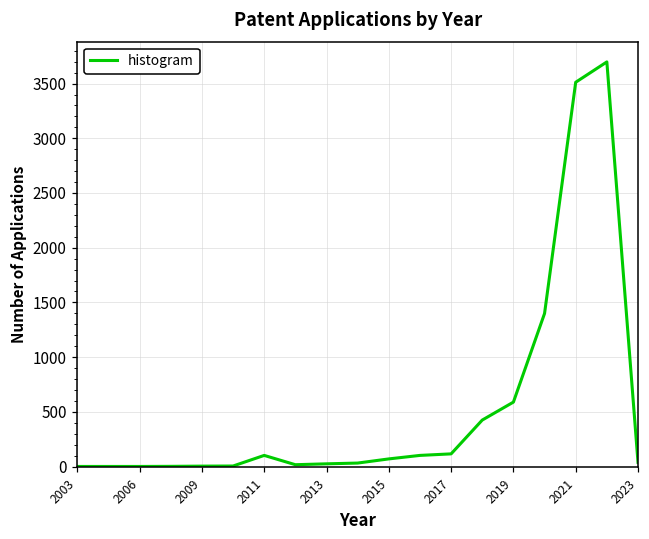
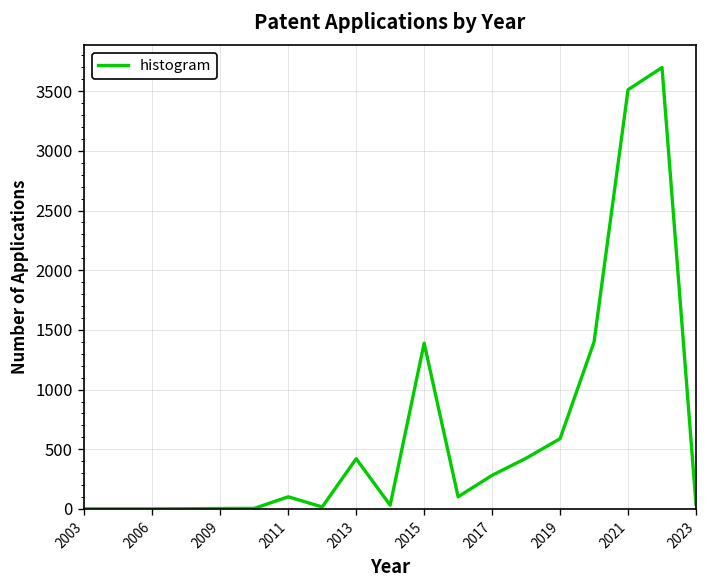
2013: 0 -> 400
2015: 100 -> 1400
2017: 100 -> 300
